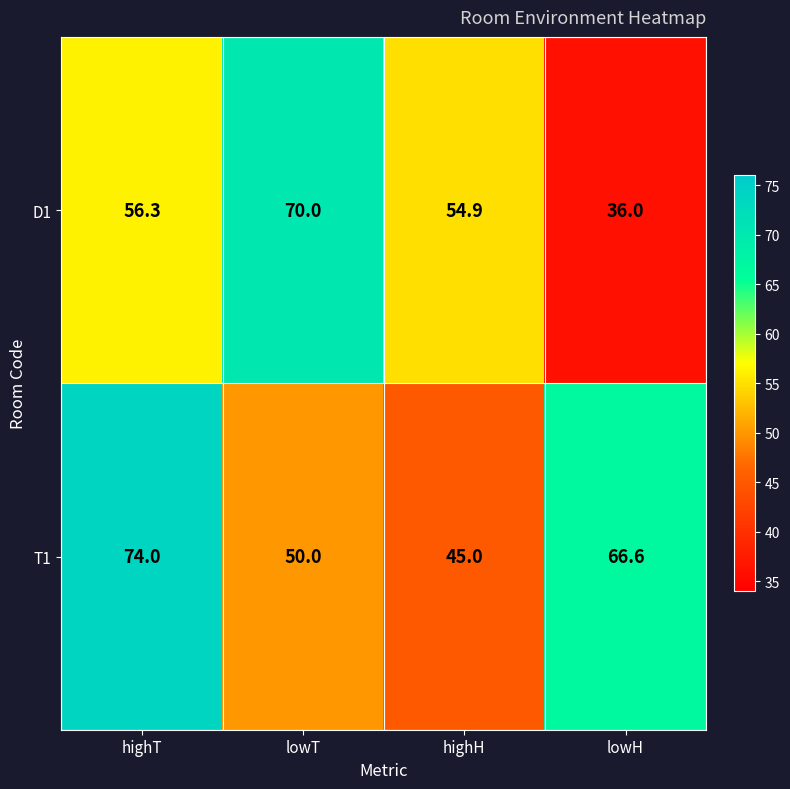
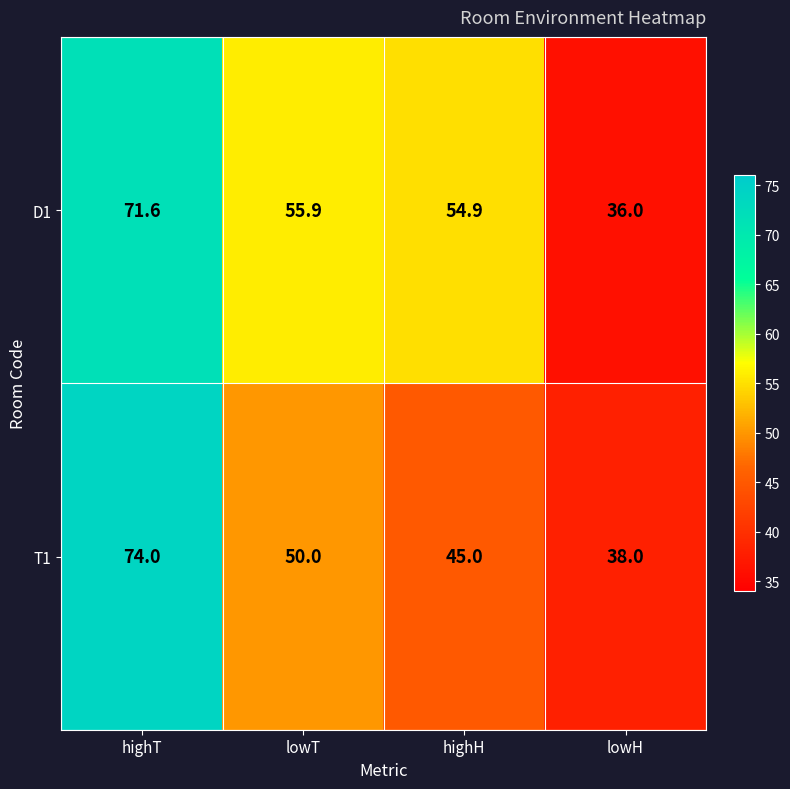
D1, highT: 56.3 -> 71.6
D1, lowT: 70.0 -> 55.9
T1, lowH: 66.6 -> 38.0
